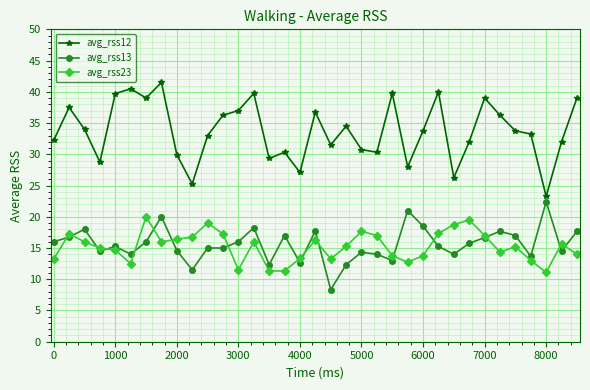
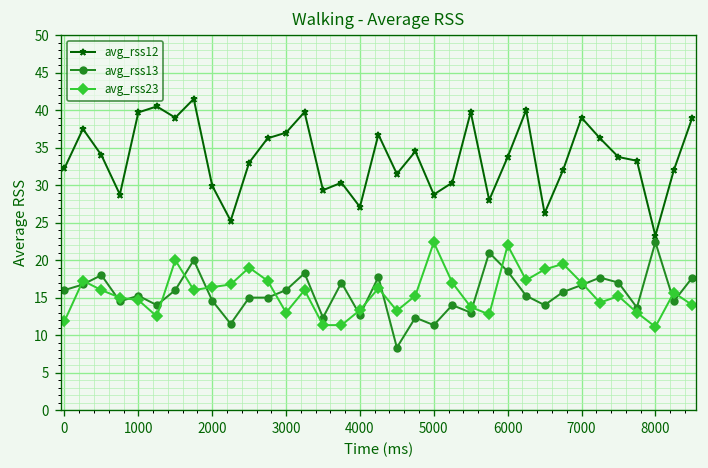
avg_rss23, 0: 13 -> 12
avg_rss23, 3000: 12 -> 13
avg_rss12, 5000: 31 -> 29
avg_rss13, 5000: 14 -> 11
avg_rss23, 5000: 18 -> 22
avg_rss23, 6000: 14 -> 22
